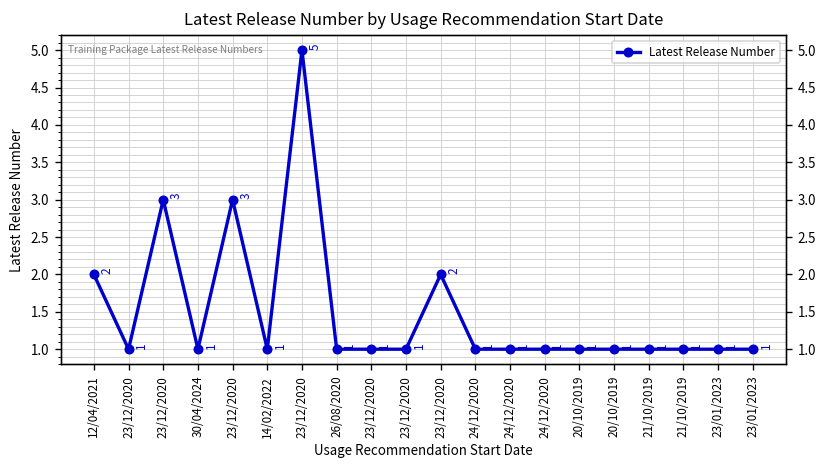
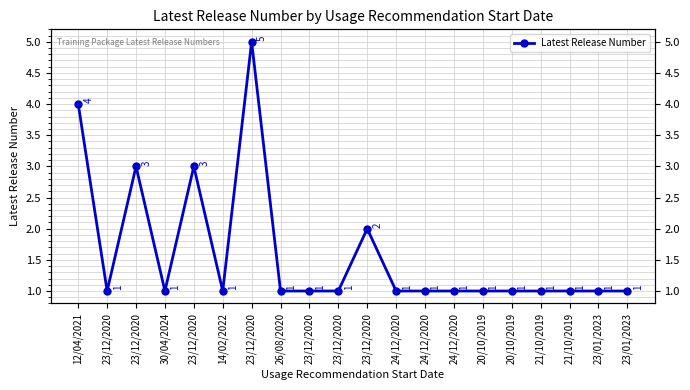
12/04/2021: 2 -> 4
